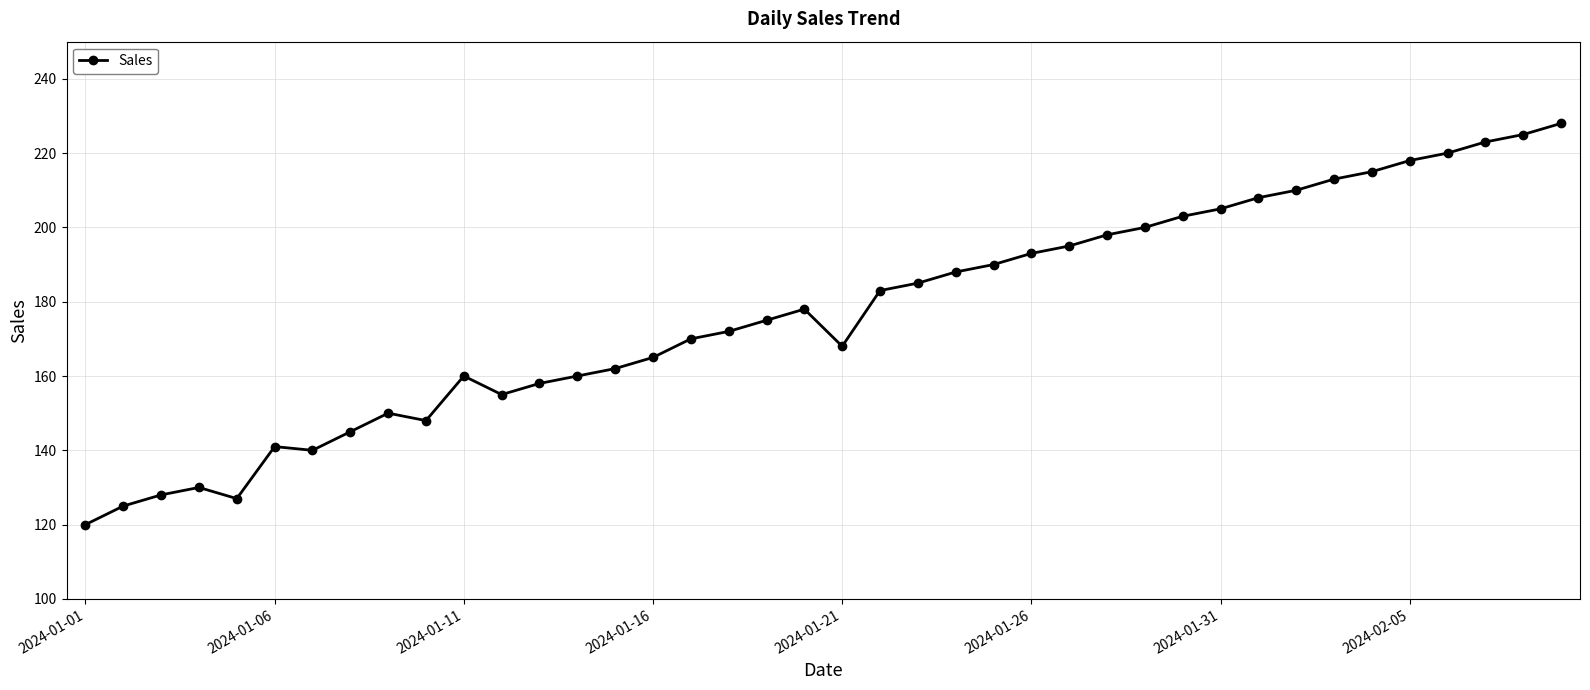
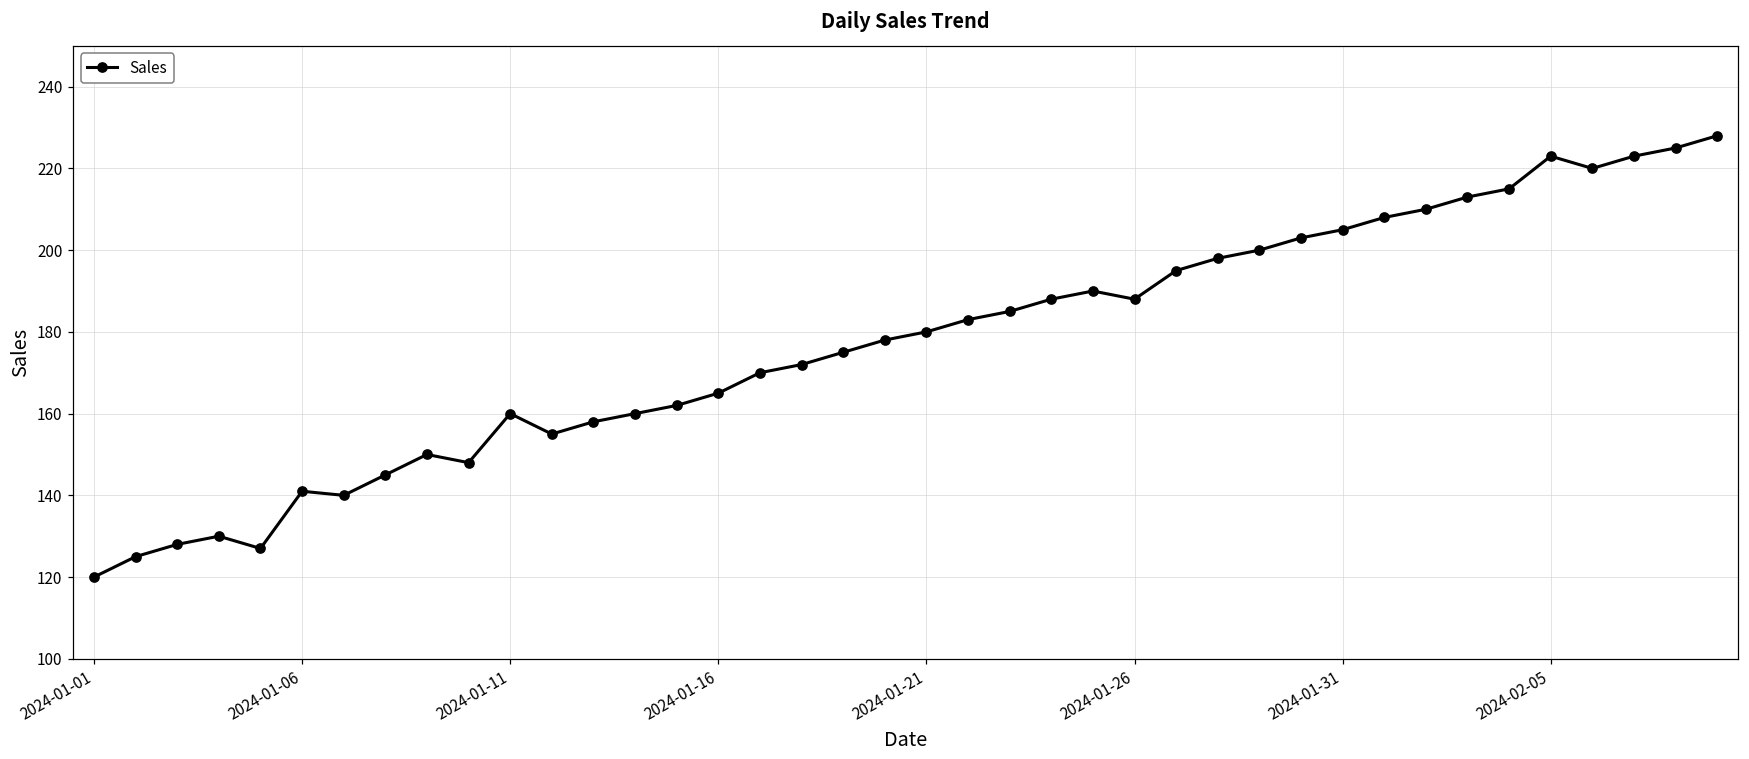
2024-01-21: 168 -> 180
2024-01-26: 193 -> 188
2024-02-05: 218 -> 223
